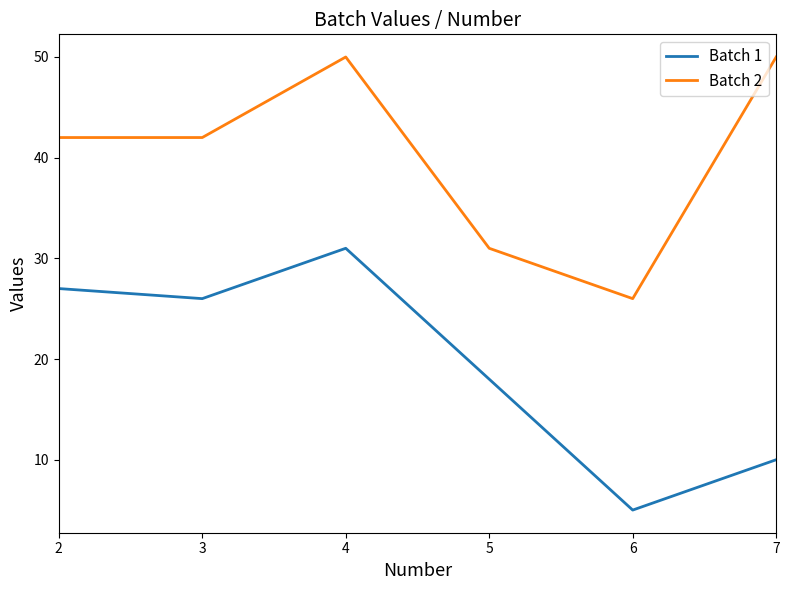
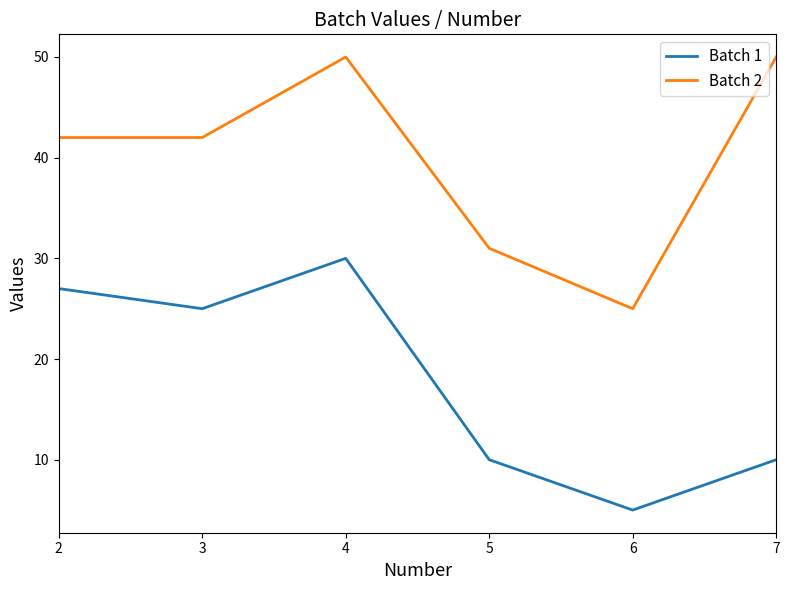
Batch 1, 3: 26 -> 25
Batch 1, 4: 31 -> 30
Batch 1, 5: 18 -> 10
Batch 2, 6: 26 -> 25
